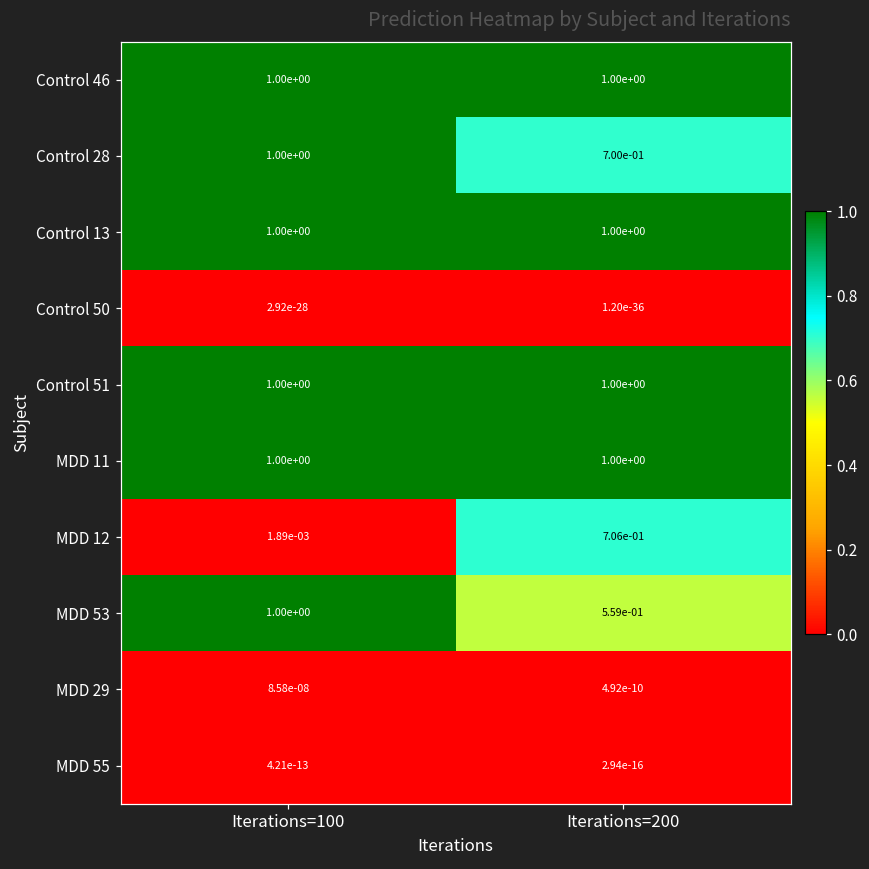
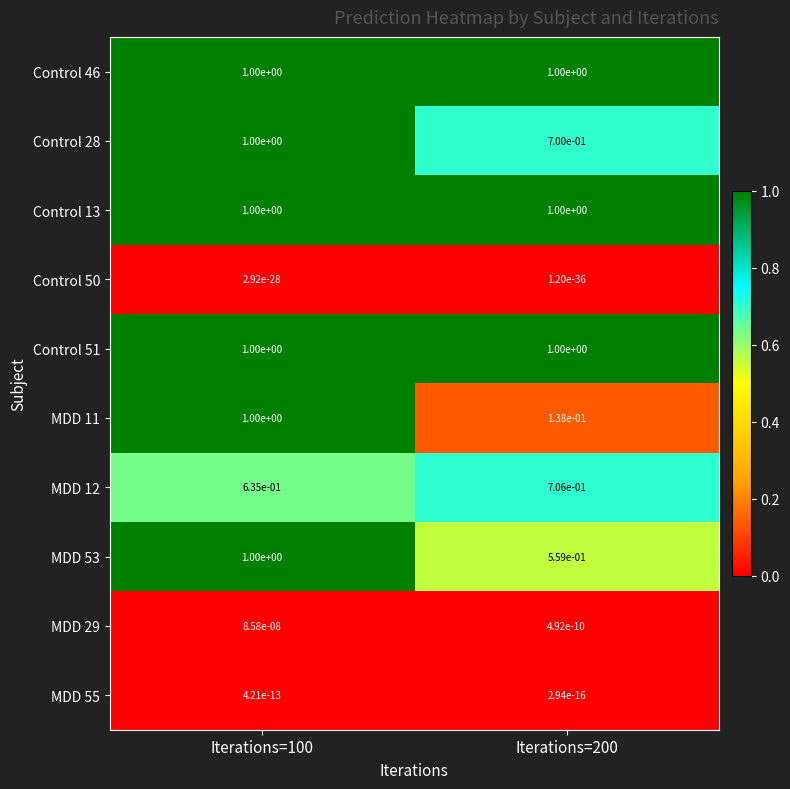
MDD 11, Iterations=200: 1.00e+00 -> 1.38e-01
MDD 12, Iterations=100: 1.89e-03 -> 6.35e-01
